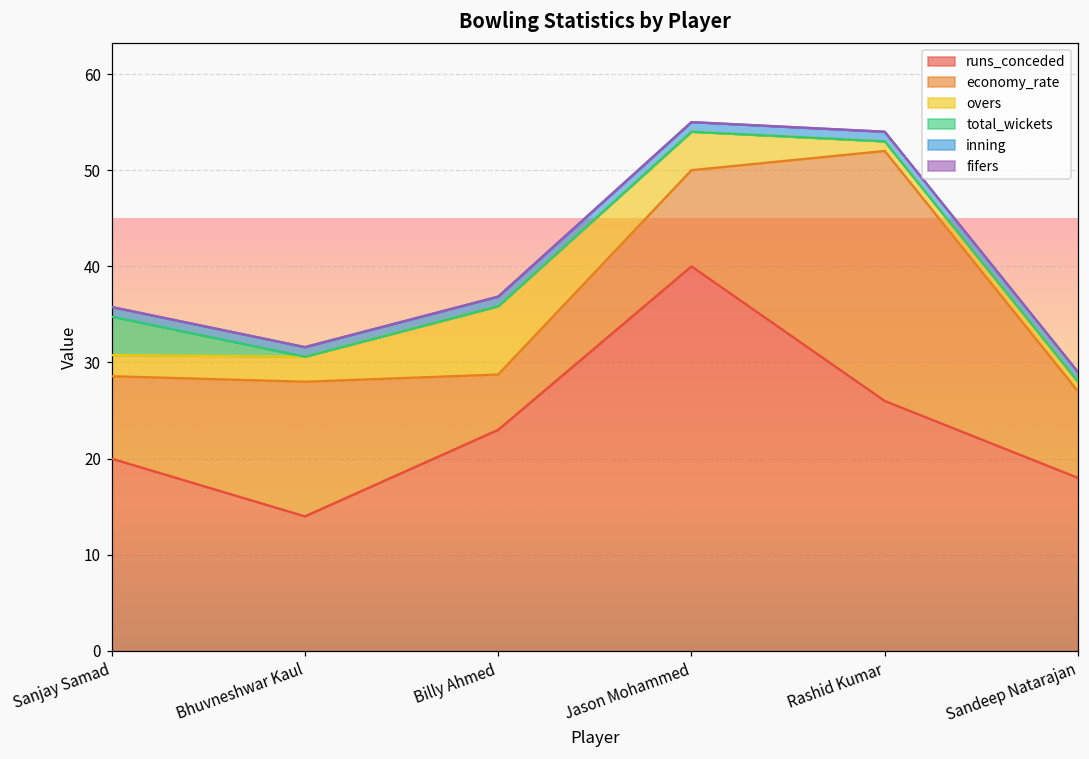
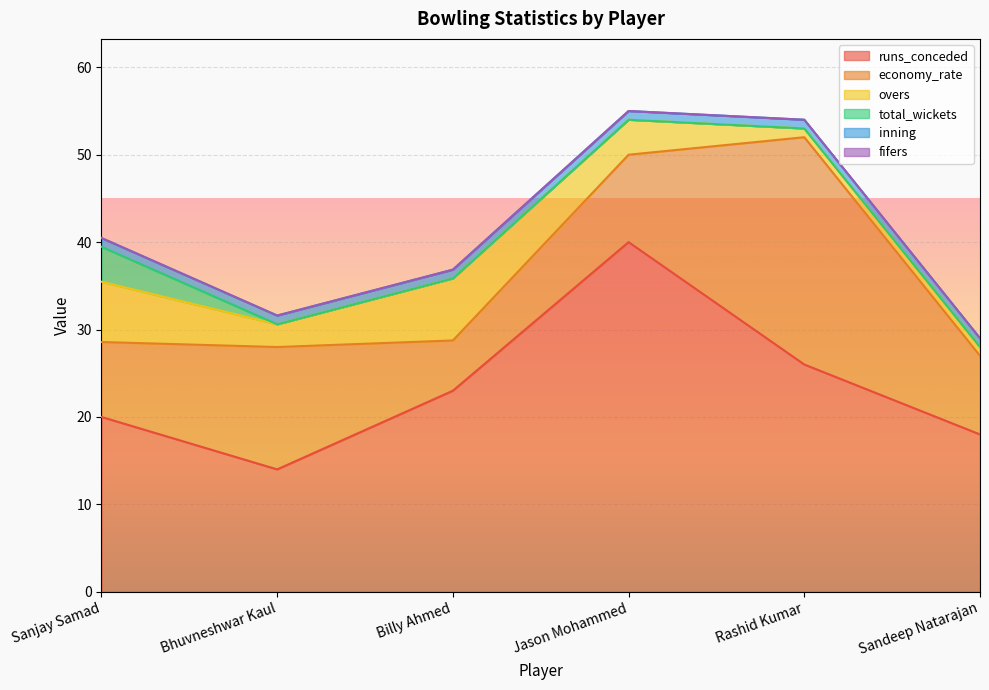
overs, Sanjay Samad: 2 -> 7
